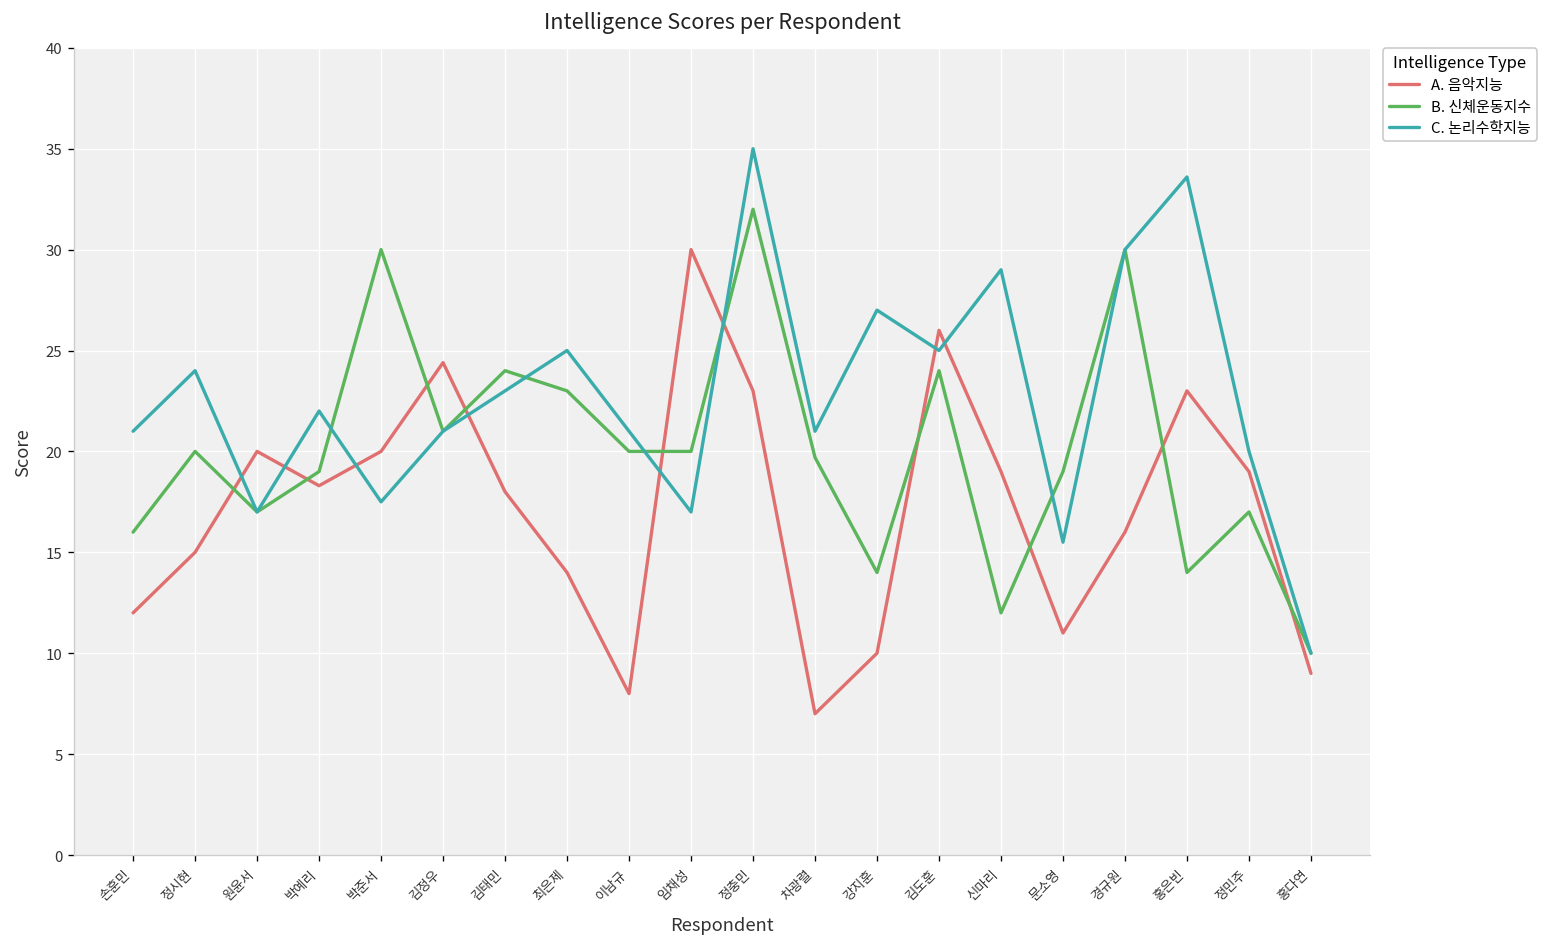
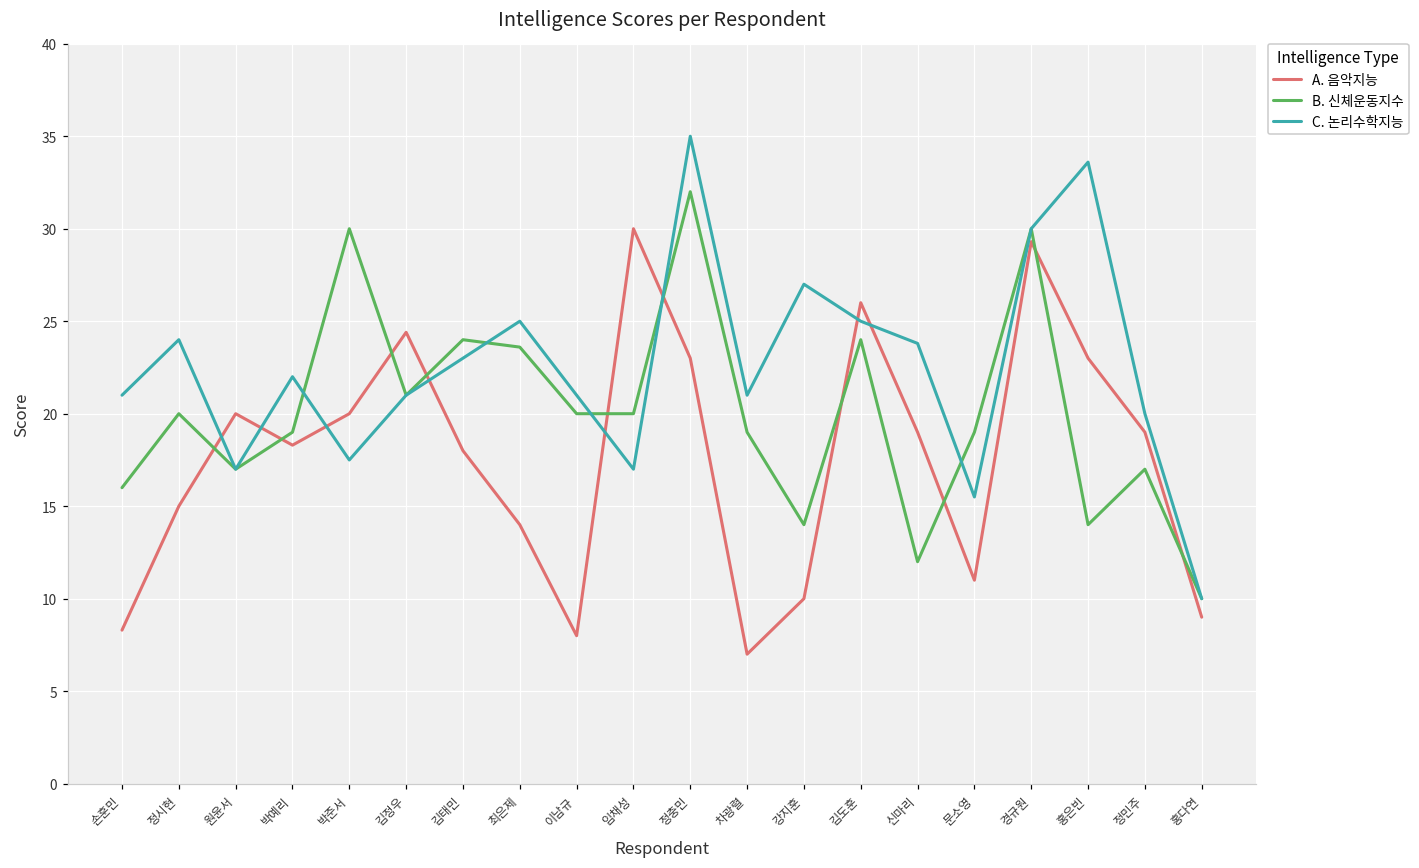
A. 음악지능, 손훈민: 12.0 -> 8.3
B. 신체운동지수, 최은제: 23.0 -> 23.6
B. 신체운동지수, 차광렬: 19.7 -> 19.0
C. 논리수학지능, 신마리: 29.0 -> 23.8
A. 음악지능, 경규원: 16.0 -> 29.3
